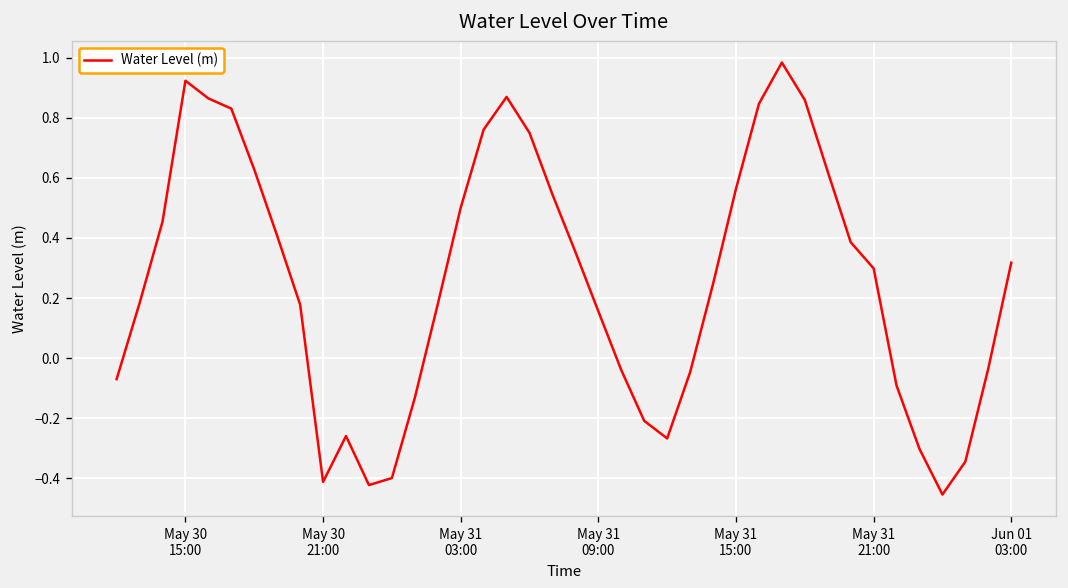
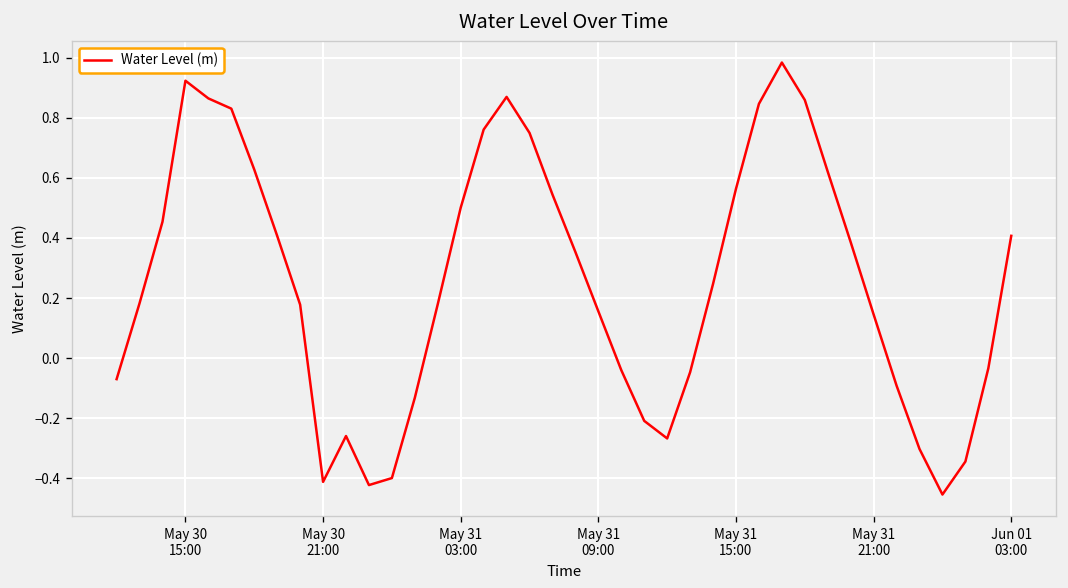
May 31 21:00: 0.30 -> 0.15
Jun 01 03:00: 0.32 -> 0.41
